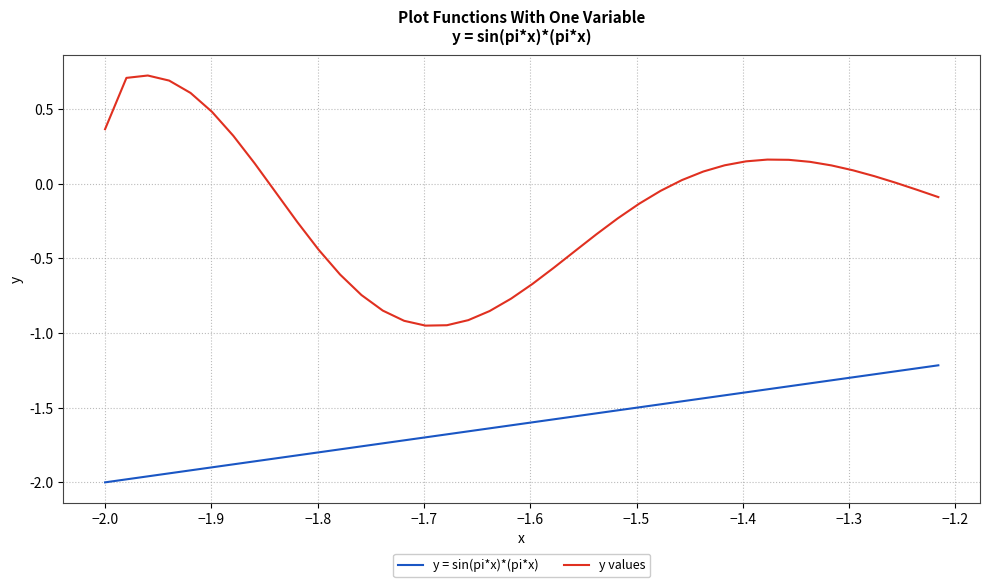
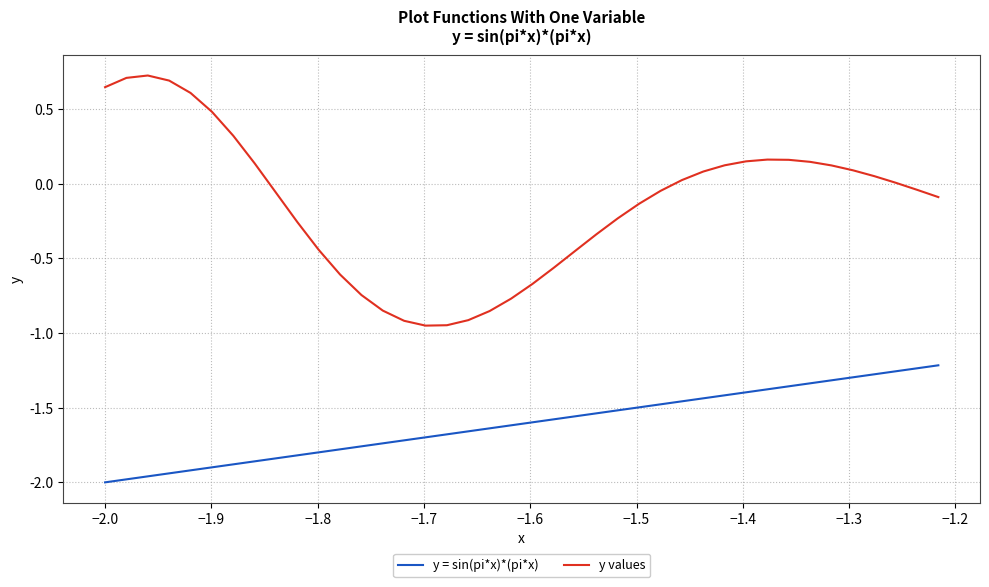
y values, −2.0: 0.37 -> 0.65
